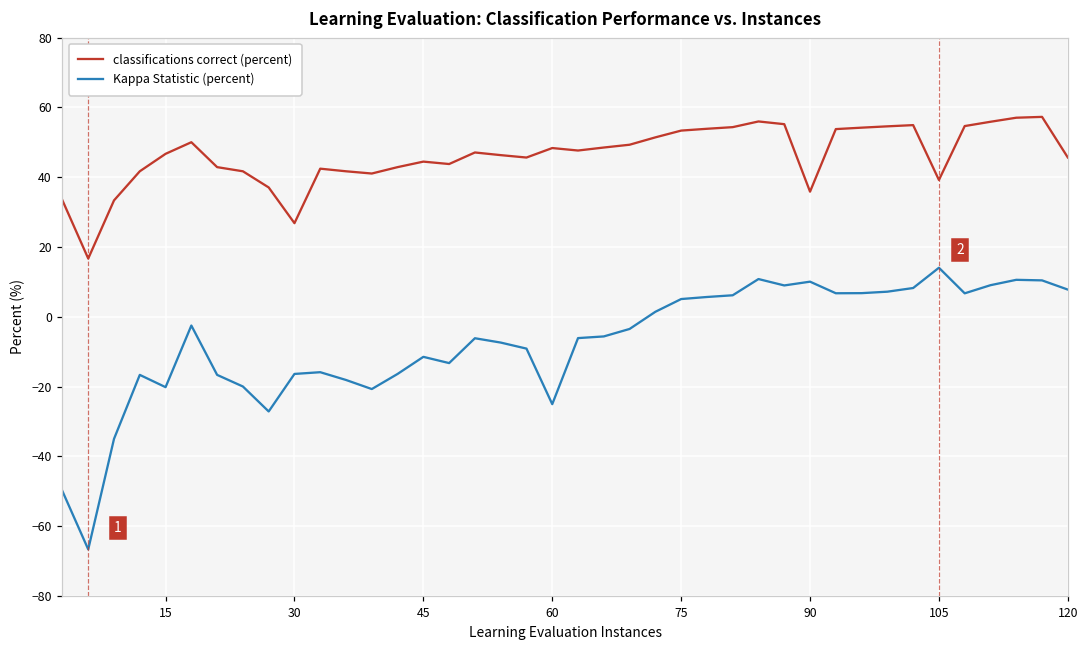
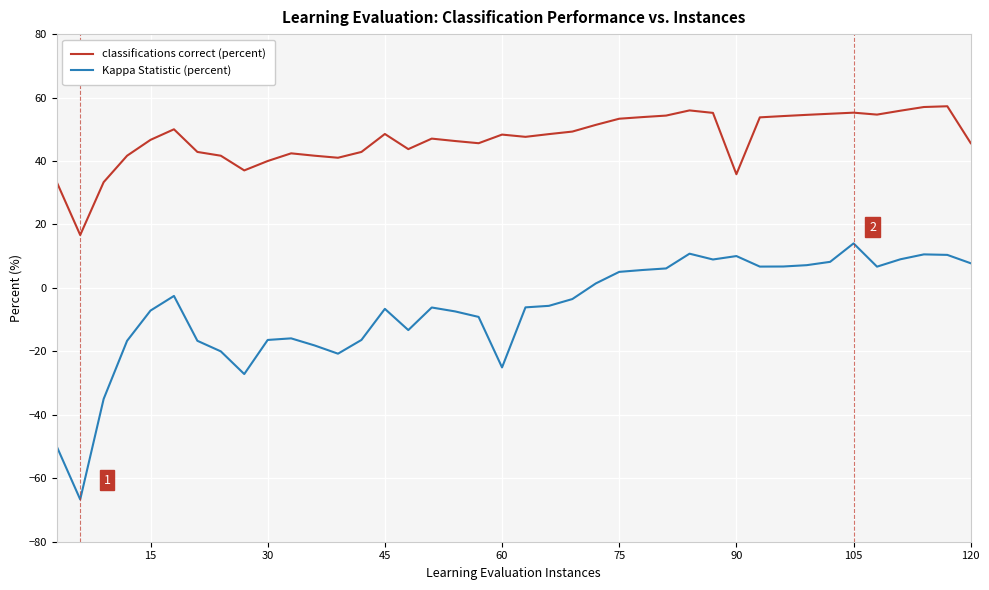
Kappa Statistic (percent), 15: -20 -> -7
classifications correct (percent), 30: 27 -> 40
classifications correct (percent), 45: 44 -> 49
Kappa Statistic (percent), 45: -12 -> -7
classifications correct (percent), 105: 39 -> 55
